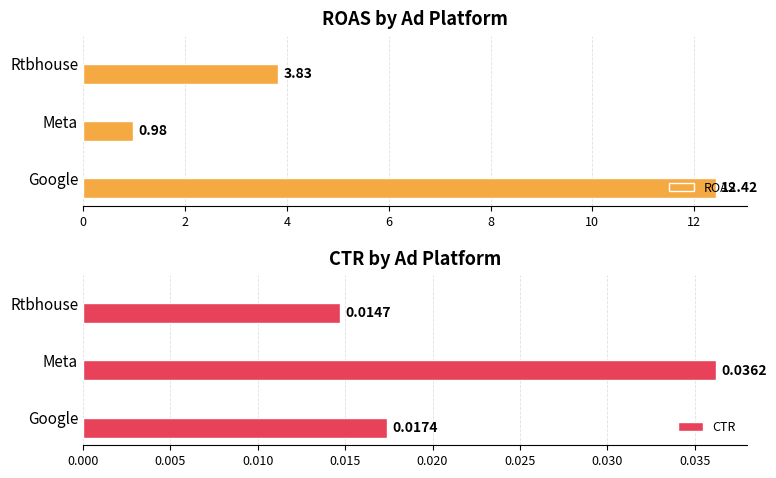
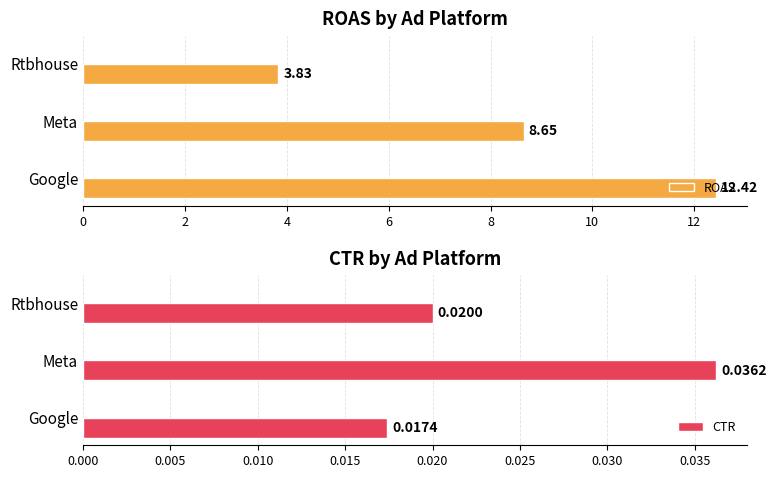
ROAS by Ad Platform, ROAS, Meta: 0.98 -> 8.65
CTR by Ad Platform, CTR, Rtbhouse: 0.0147 -> 0.0200
